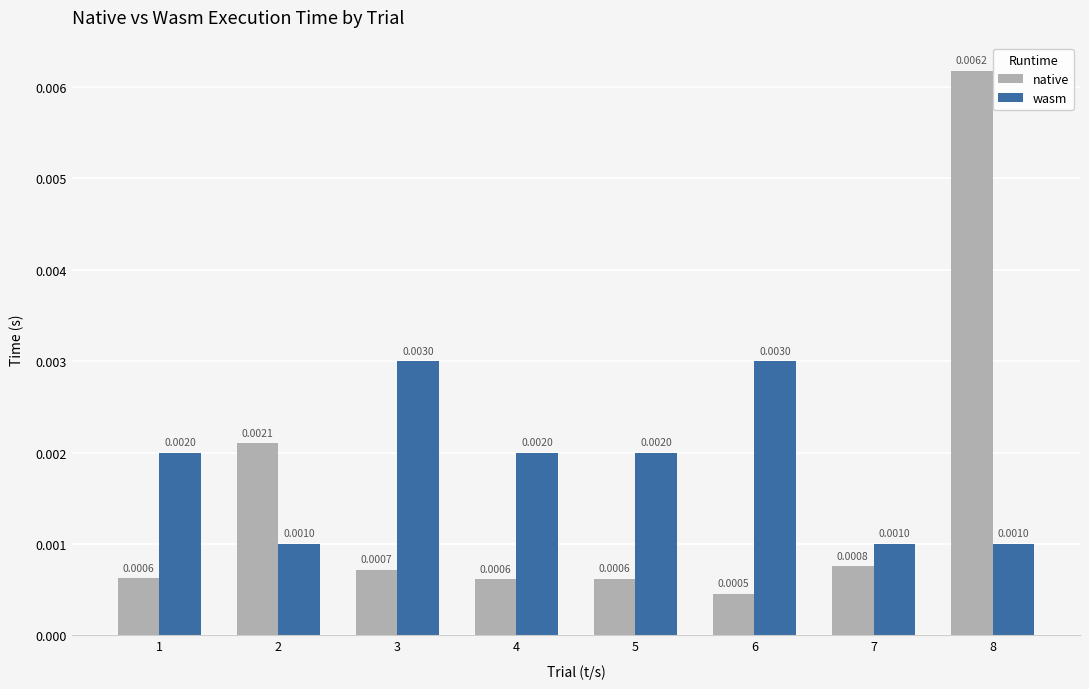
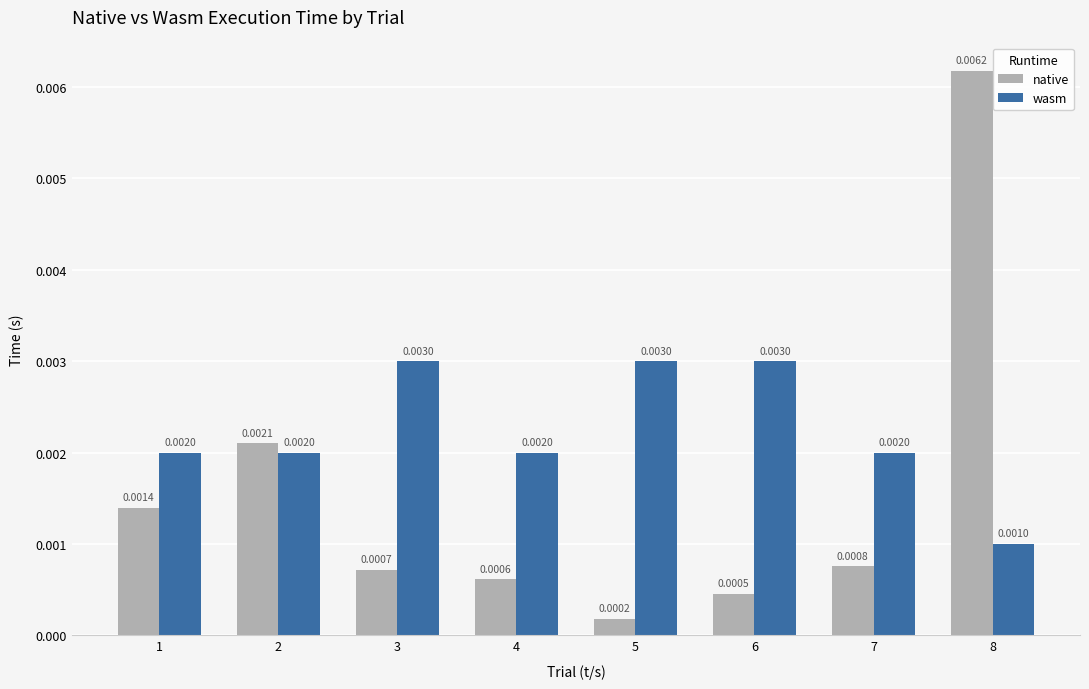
native, 1: 0.0006 -> 0.0014
wasm, 2: 0.0010 -> 0.0020
native, 5: 0.0006 -> 0.0002
wasm, 5: 0.0020 -> 0.0030
wasm, 7: 0.0010 -> 0.0020
